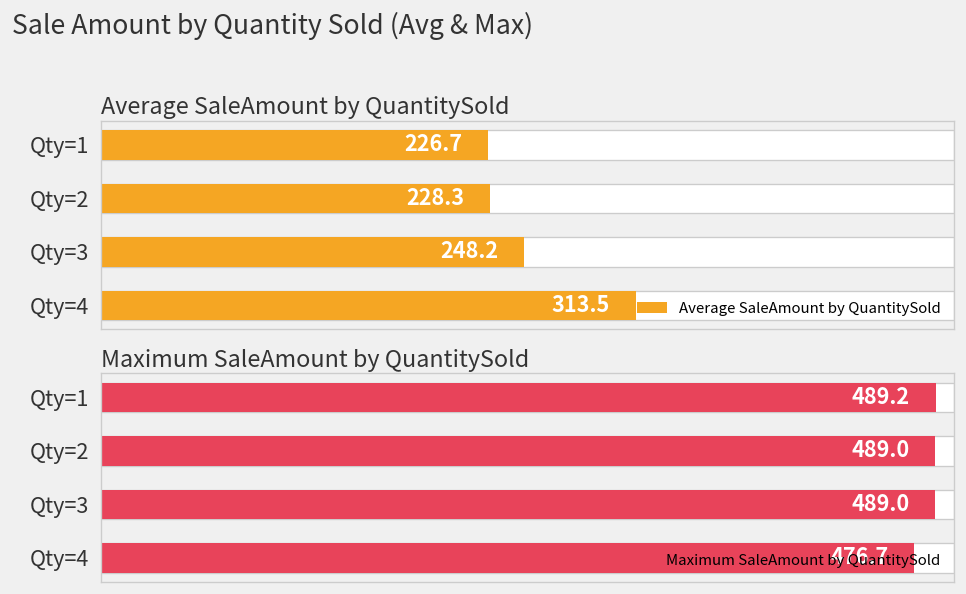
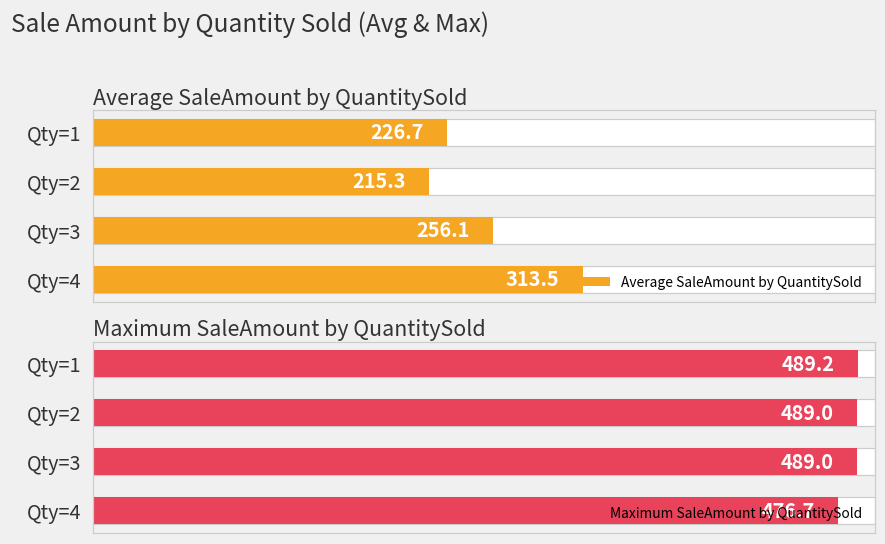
Average SaleAmount by QuantitySold, Average SaleAmount by QuantitySold, Qty=2: 228.3 -> 215.3
Average SaleAmount by QuantitySold, Average SaleAmount by QuantitySold, Qty=3: 248.2 -> 256.1
